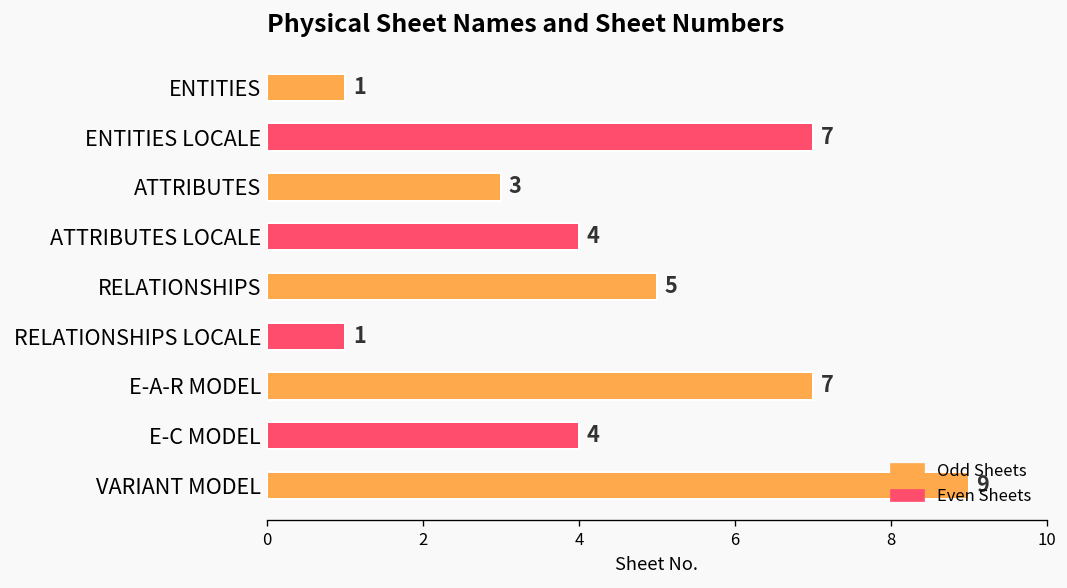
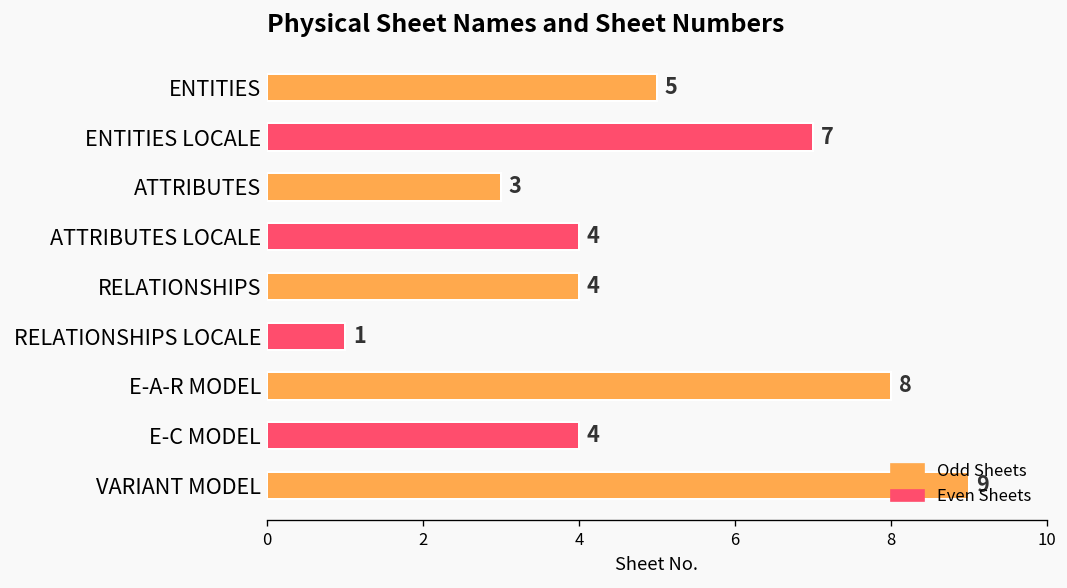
ENTITIES: 1 -> 5
RELATIONSHIPS: 5 -> 4
E-A-R MODEL: 7 -> 8
